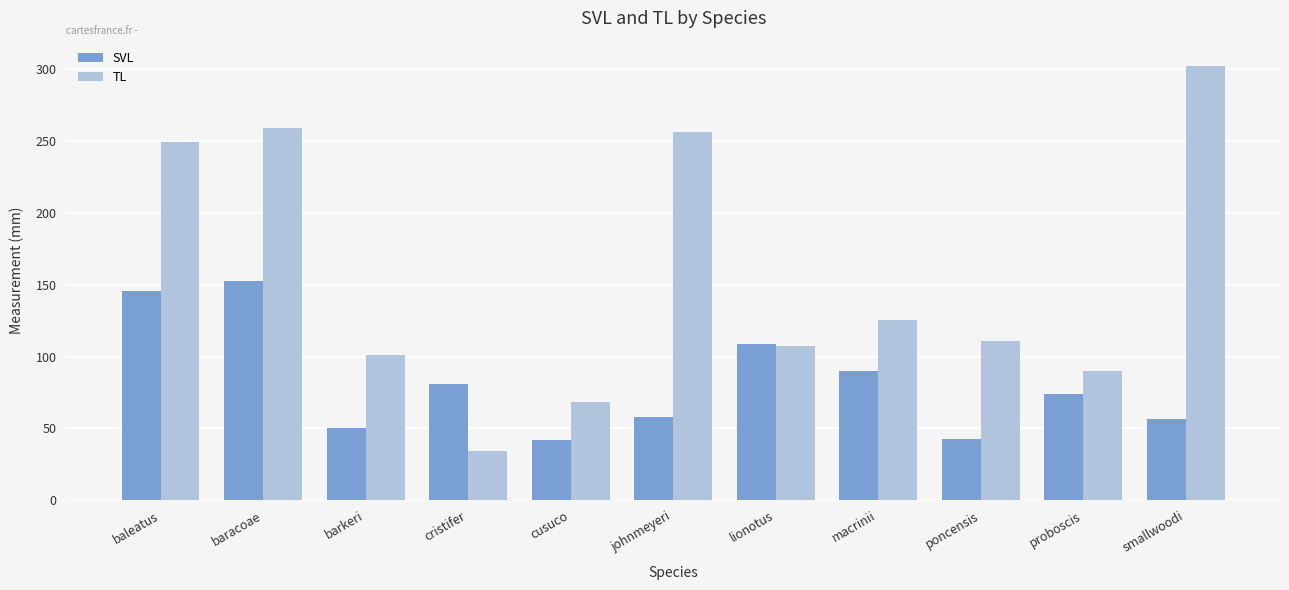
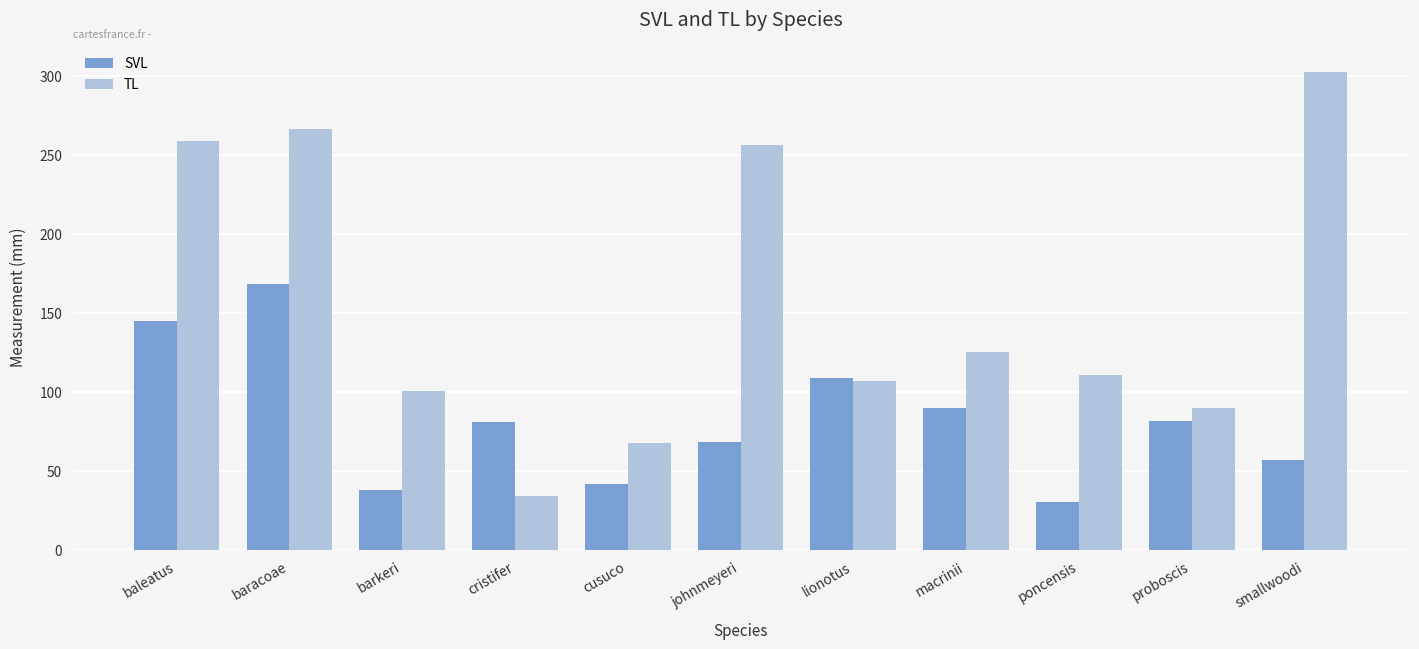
TL, baleatus: 250 -> 259
SVL, baracoae: 152 -> 168
TL, baracoae: 259 -> 267
SVL, barkeri: 50 -> 38
SVL, johnmeyeri: 58 -> 68
SVL, poncensis: 42 -> 31
SVL, proboscis: 74 -> 82
